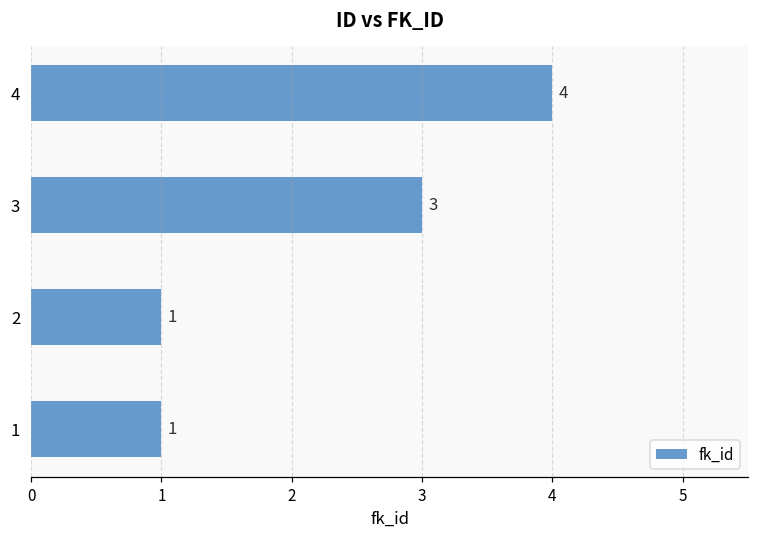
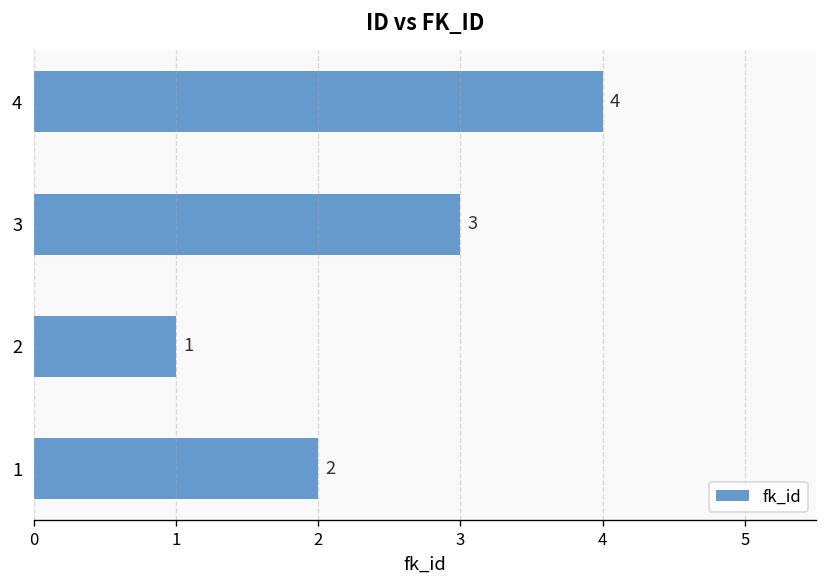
1: 1 -> 2
